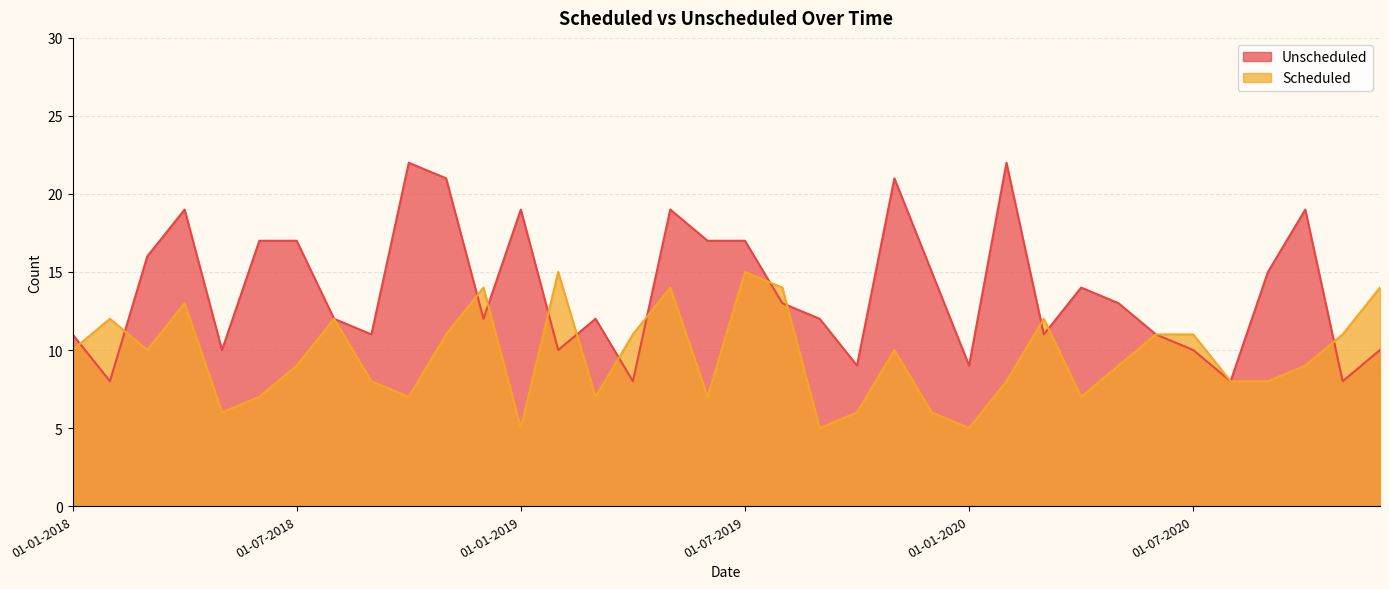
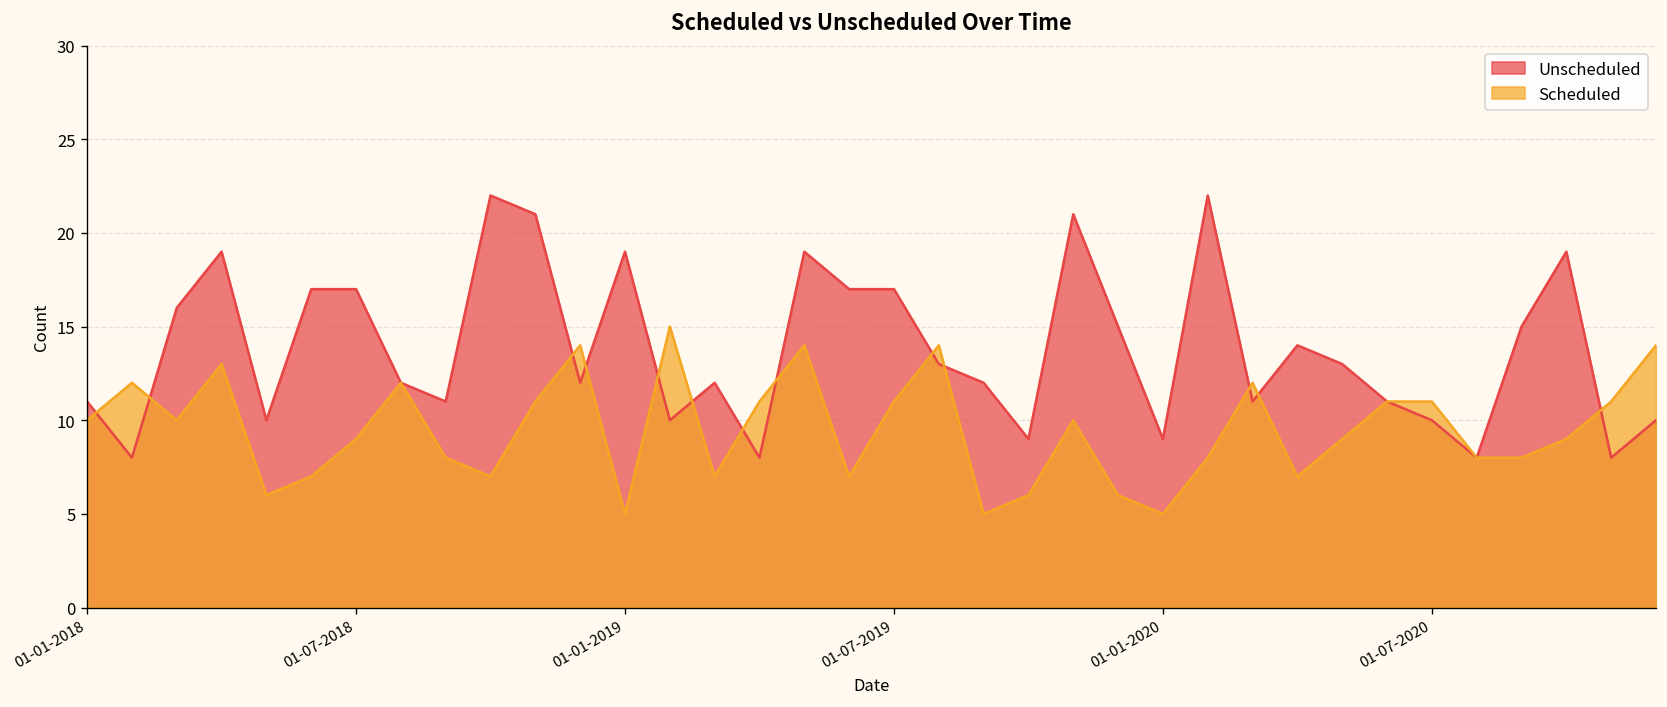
Scheduled, 01-07-2019: 15 -> 11
